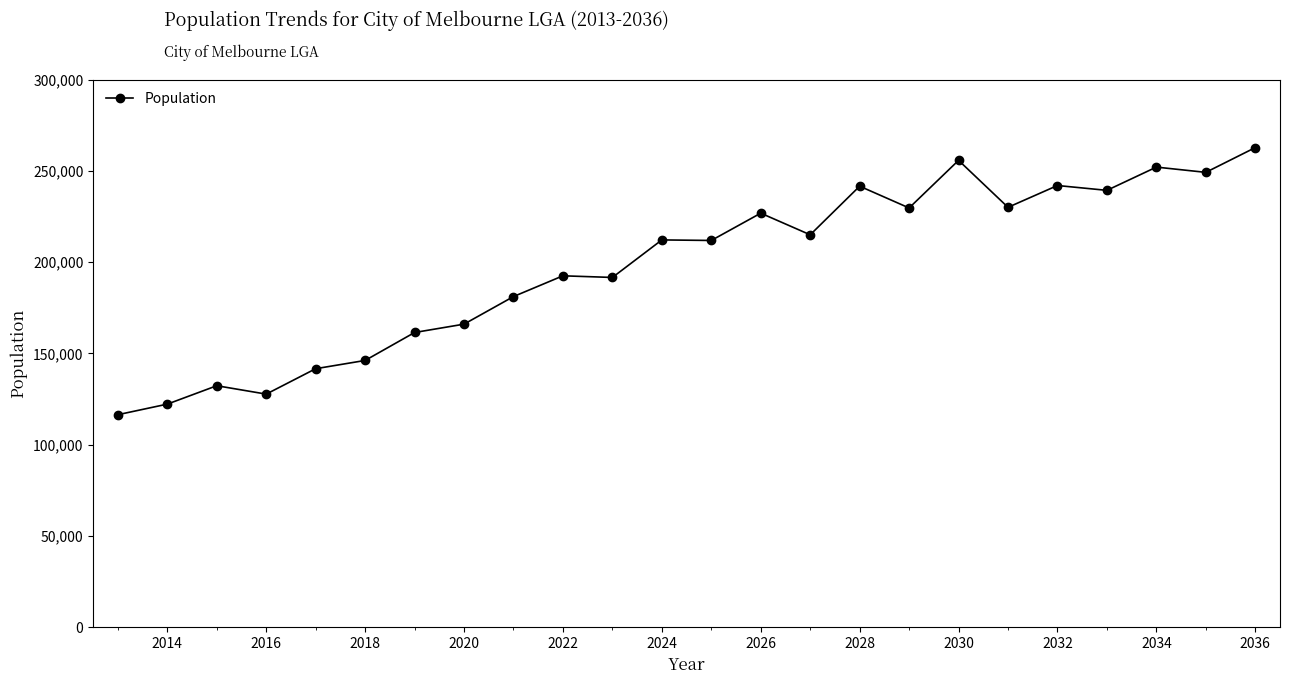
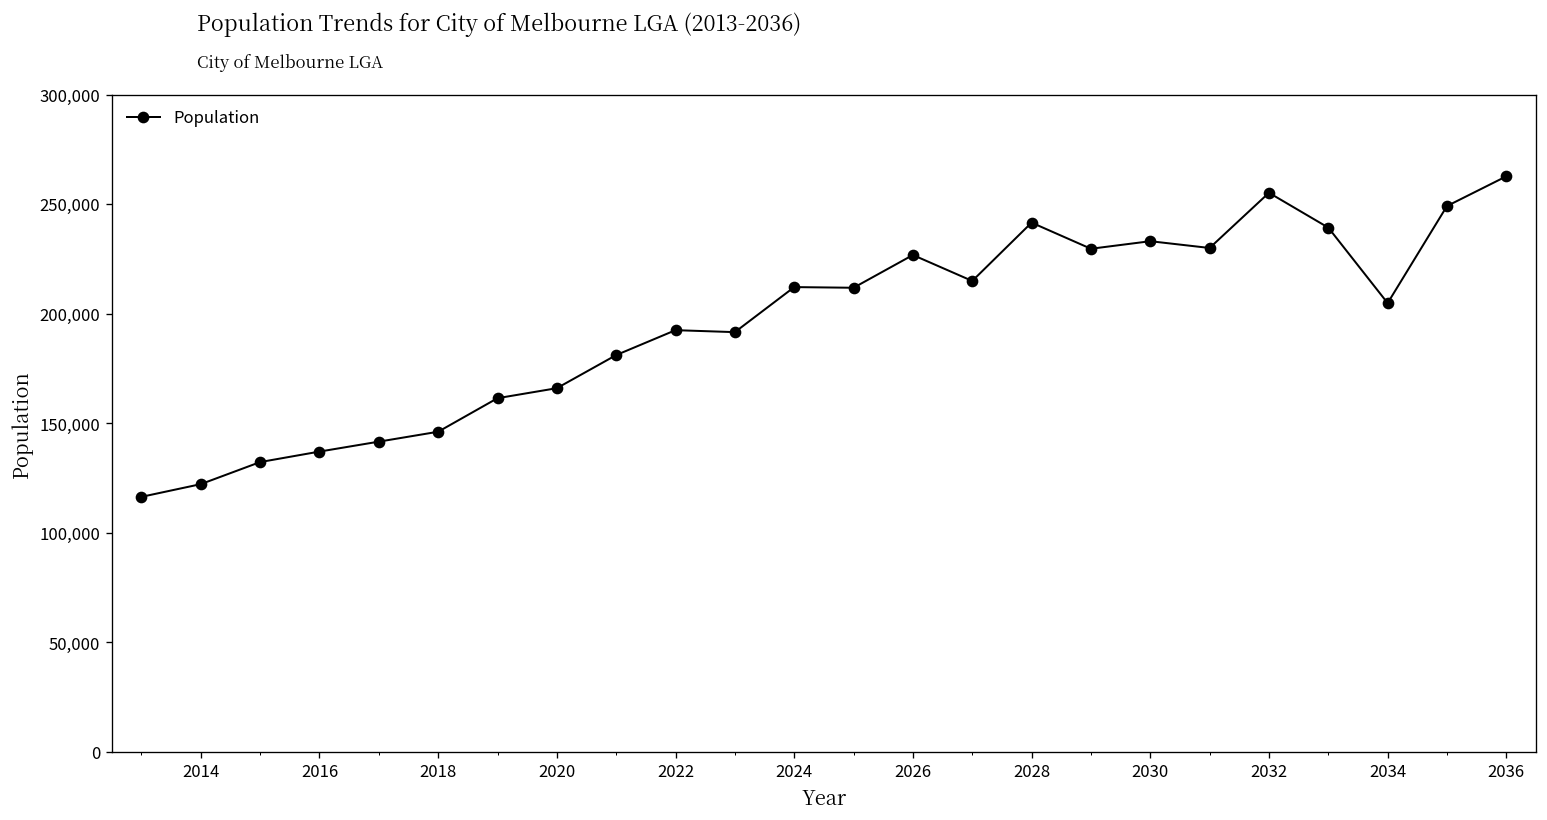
2016: 128,000 -> 137,000
2030: 256,000 -> 233,000
2032: 242,000 -> 255,000
2034: 252,000 -> 205,000
